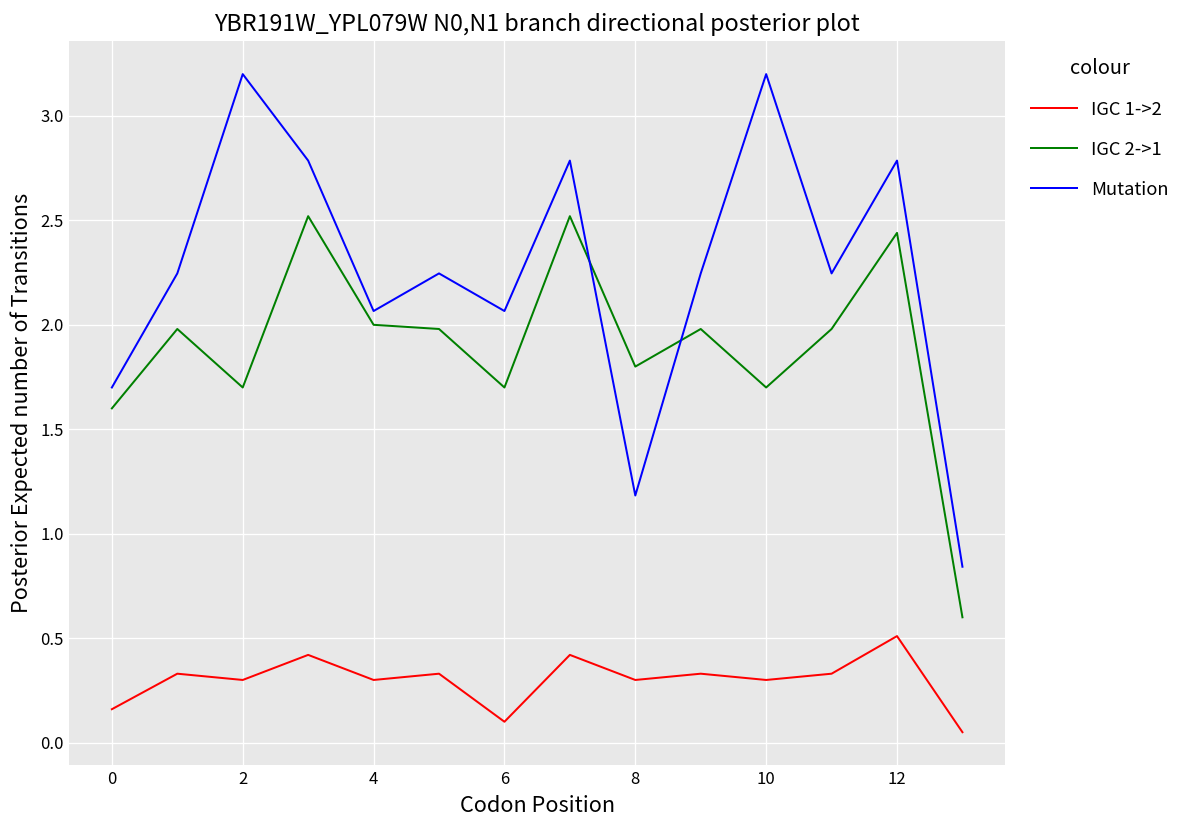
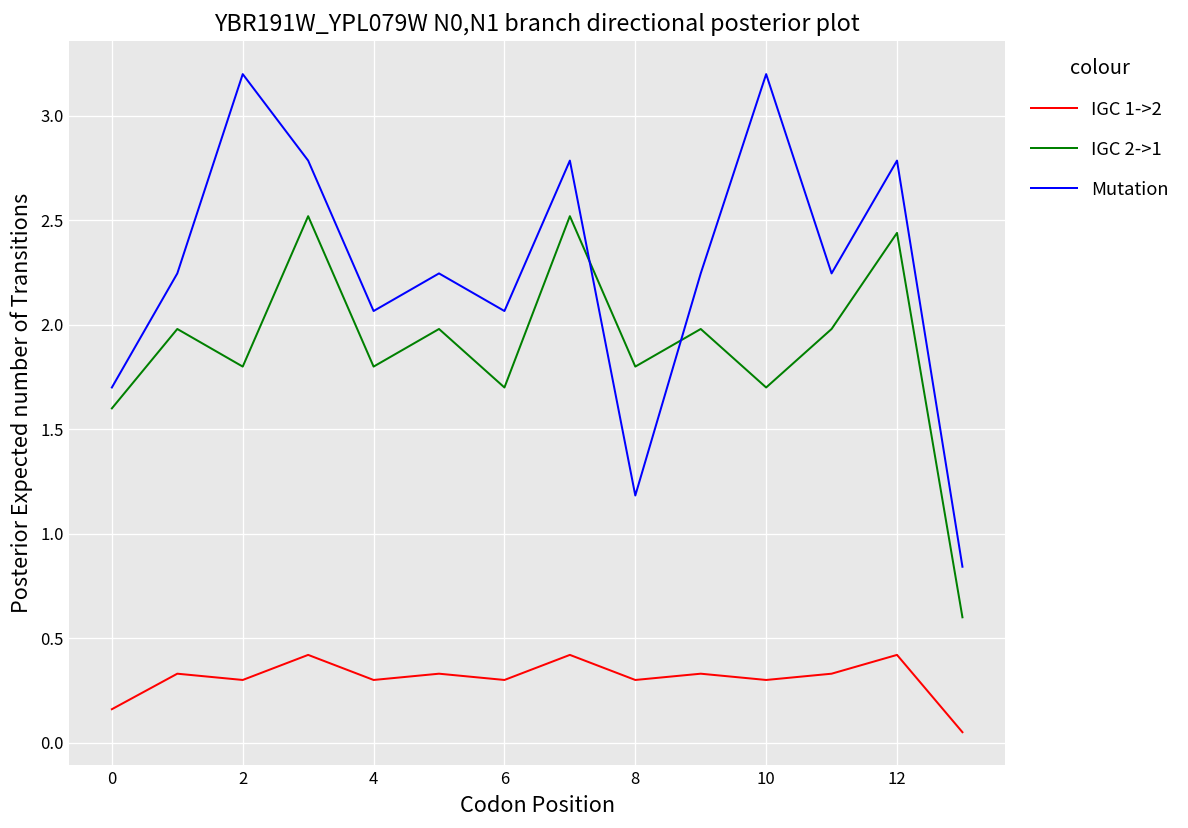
IGC 2->1, 2: 1.7 -> 1.8
IGC 2->1, 4: 2.0 -> 1.8
IGC 1->2, 6: 0.1 -> 0.3
IGC 1->2, 12: 0.51 -> 0.42
